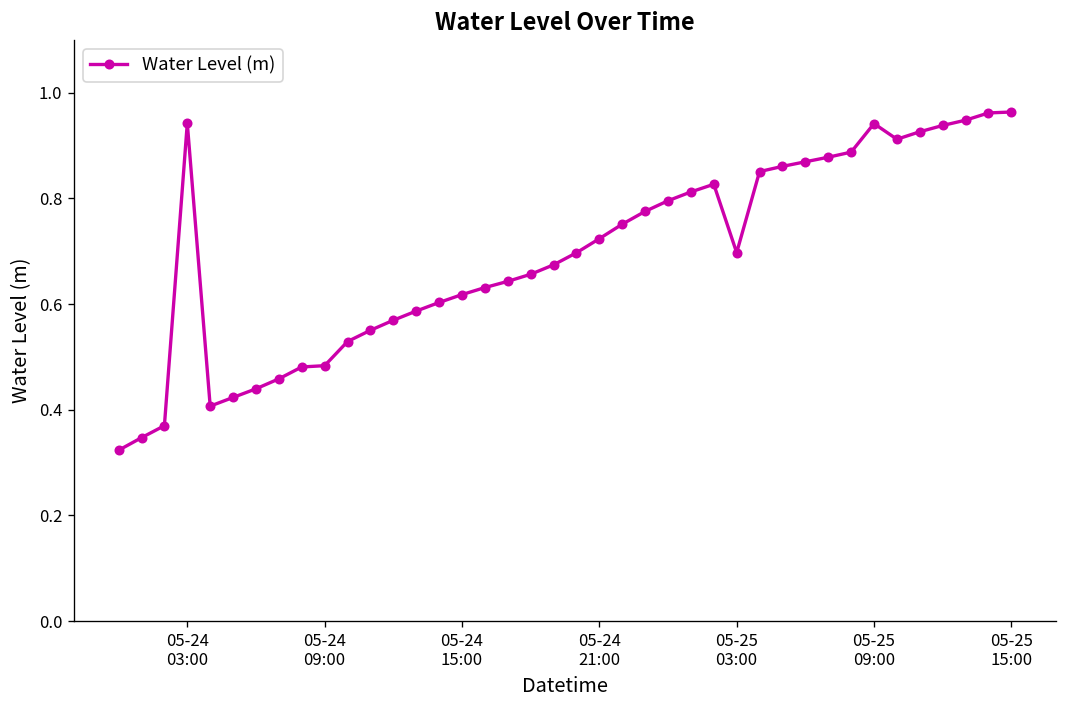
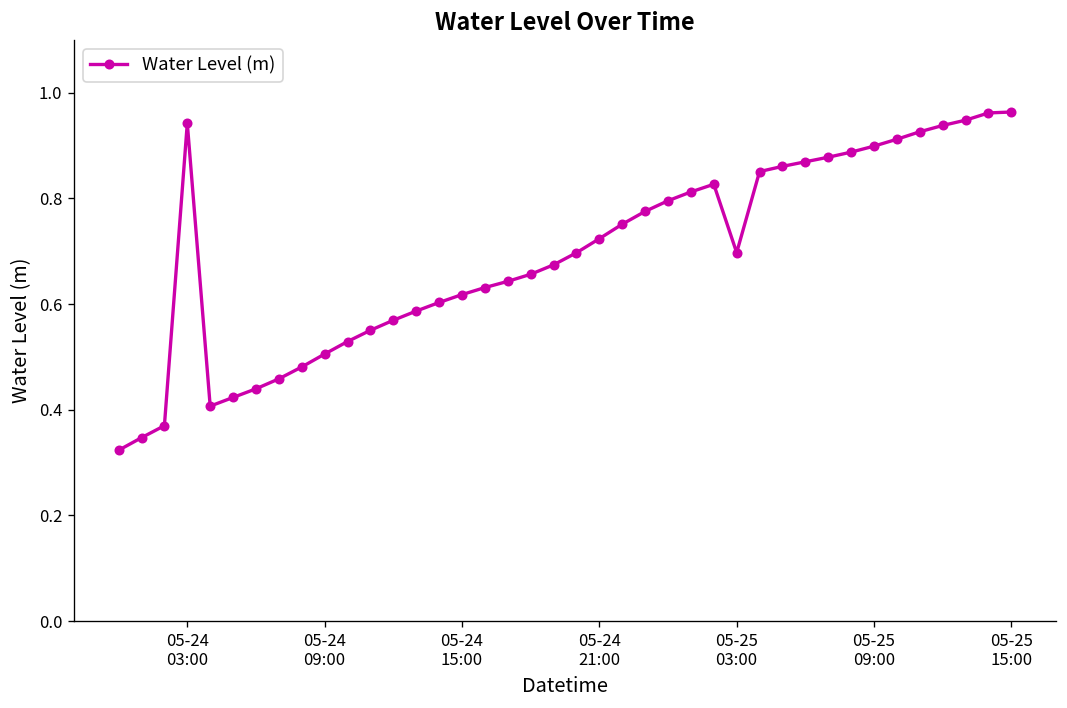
05-24 09:00: 0.48 -> 0.51
05-25 09:00: 0.94 -> 0.90
